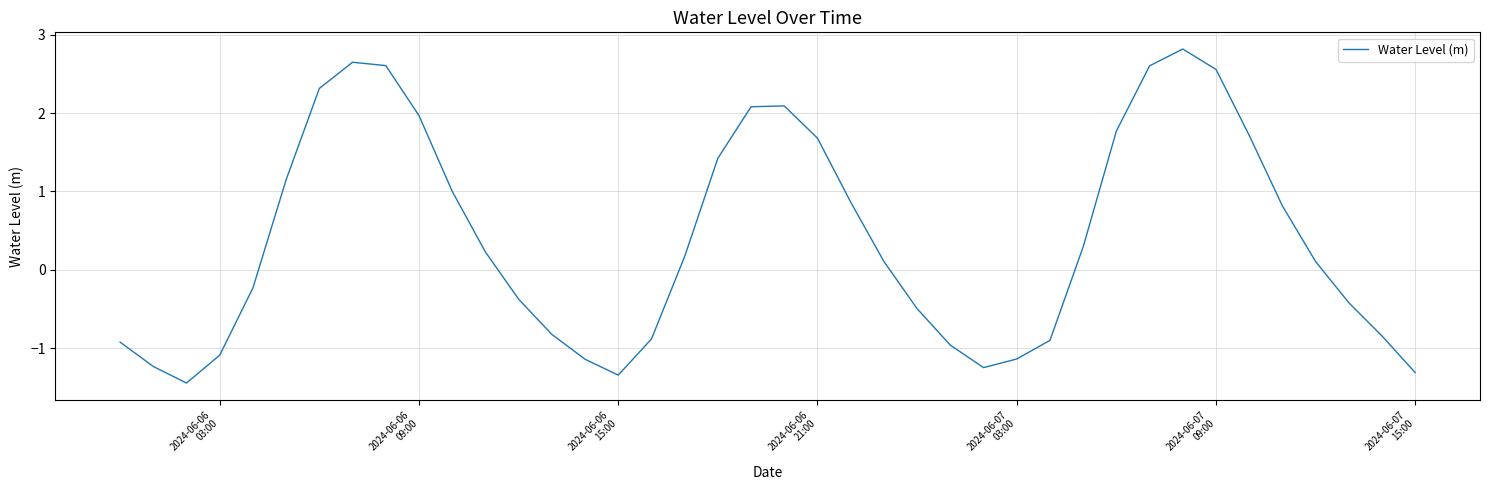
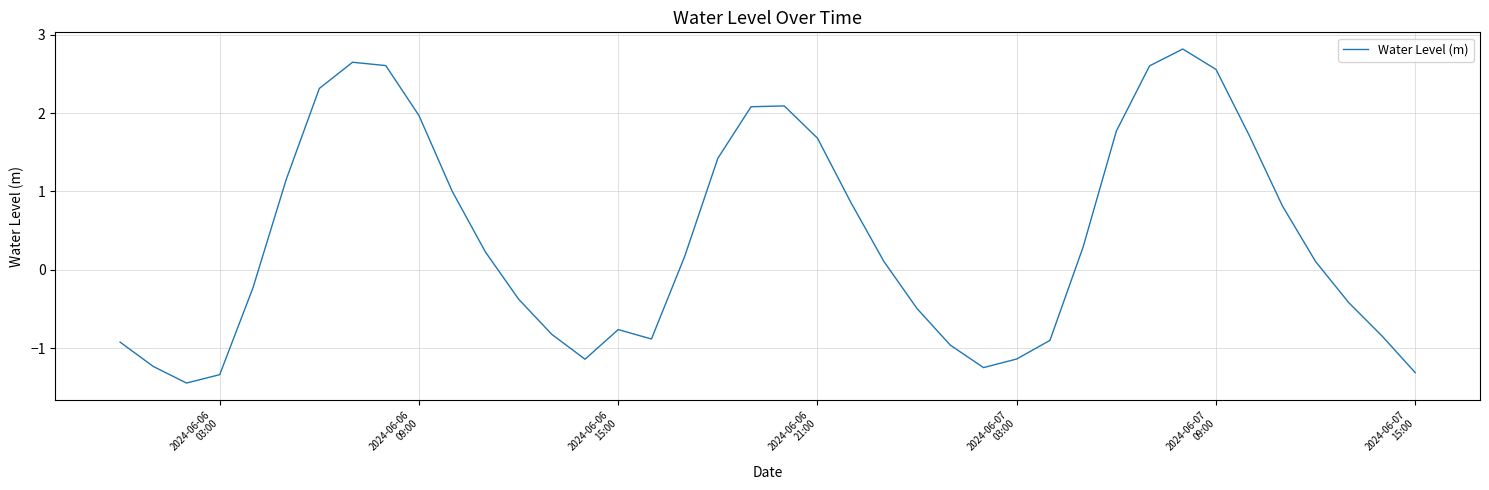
2024-06-06 03:00: -1.1 -> -1.3
2024-06-06 15:00: -1.3 -> -0.8
